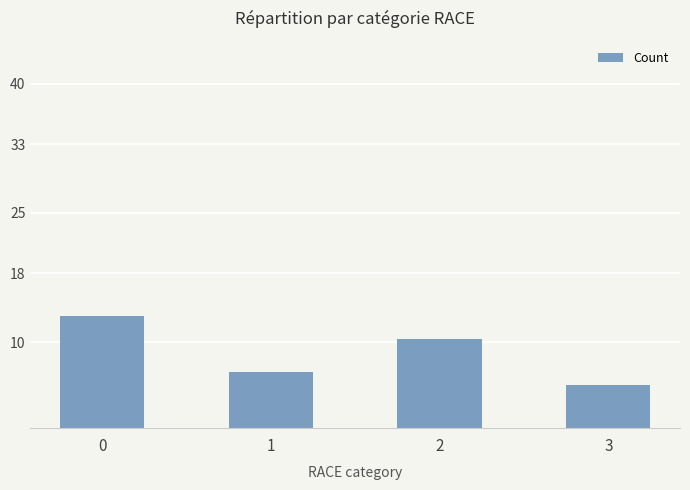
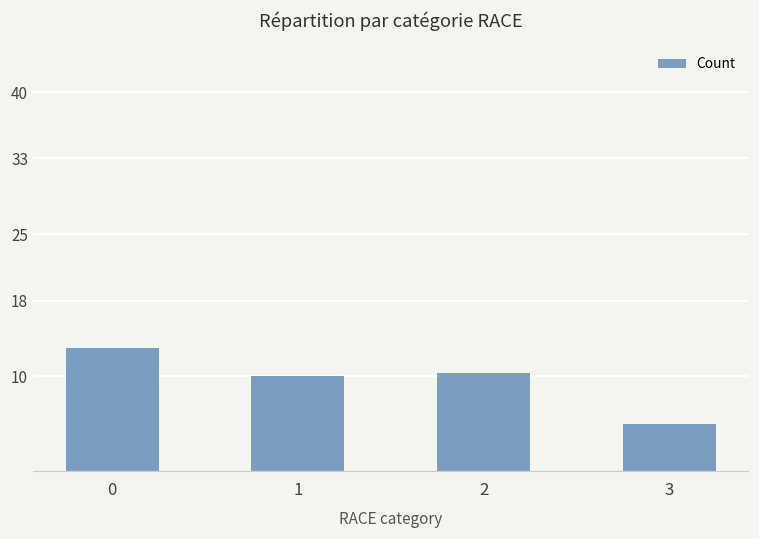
1: 7 -> 10
